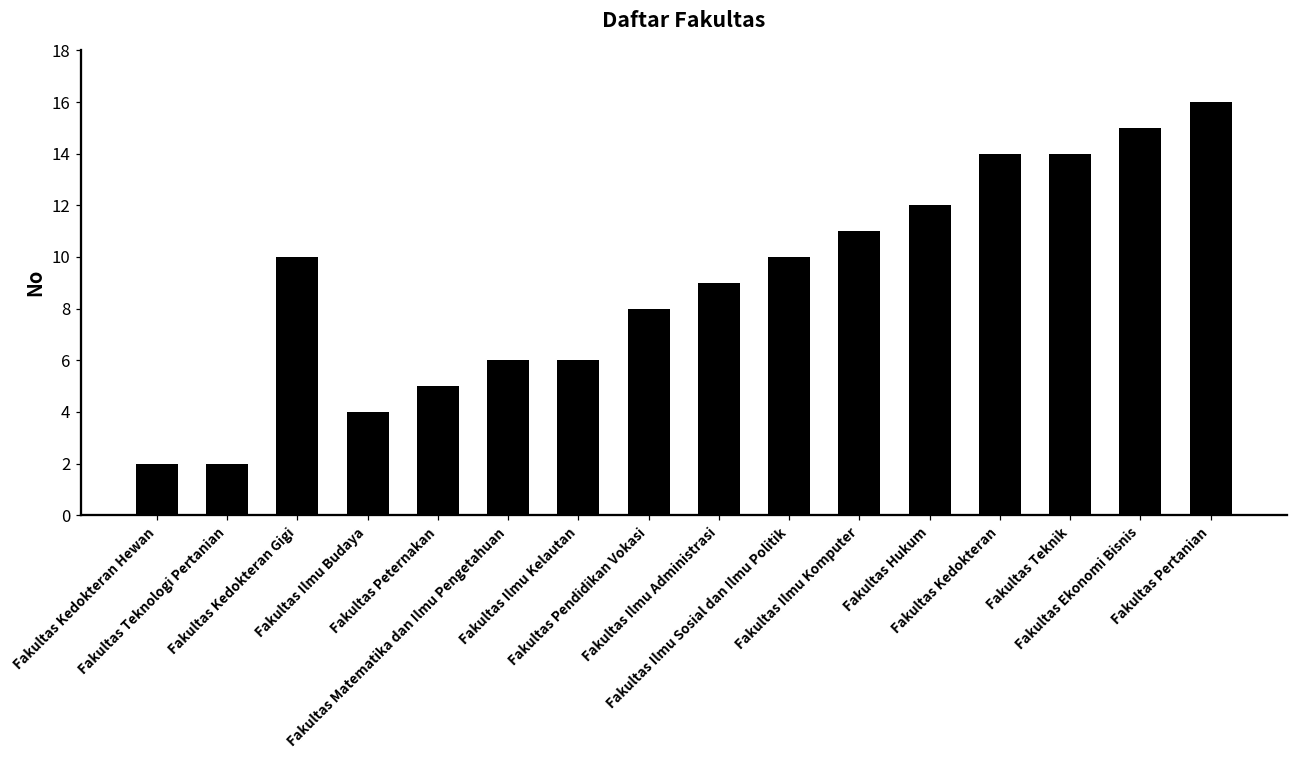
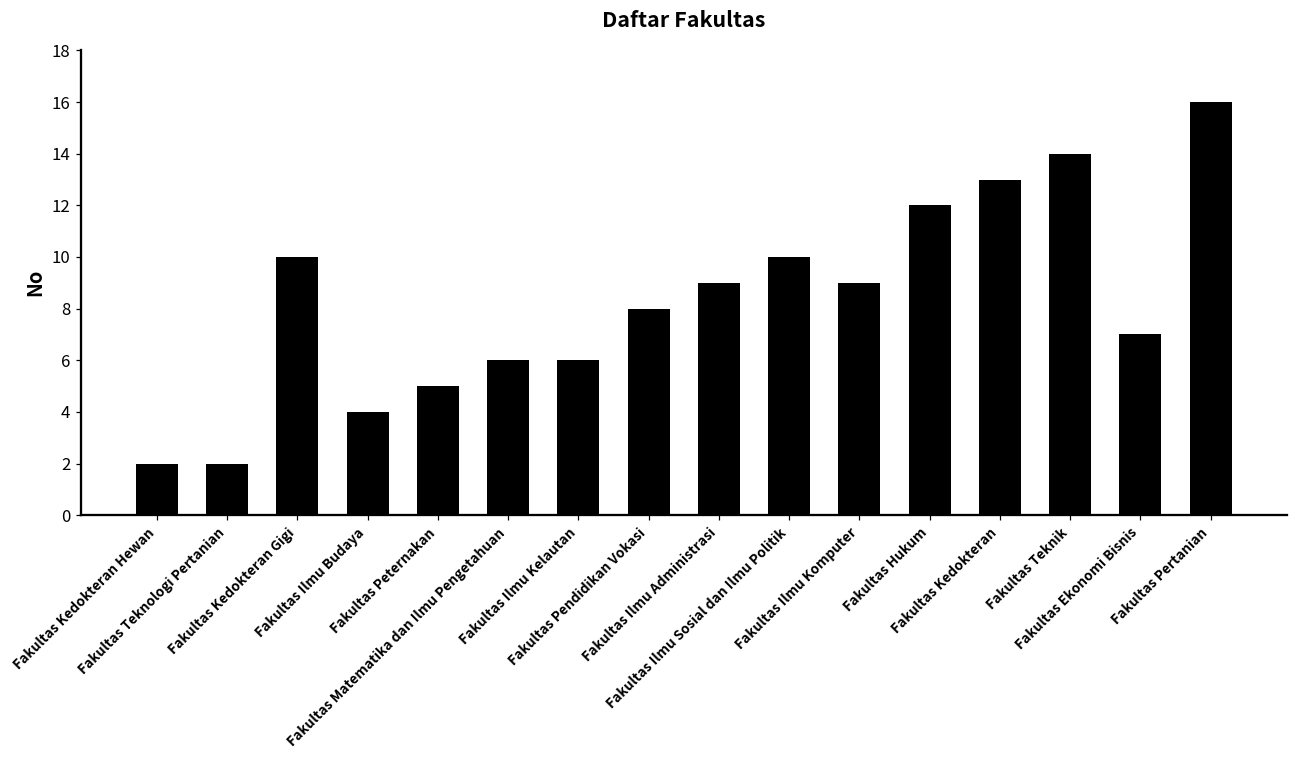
Fakultas Ilmu Komputer: 11 -> 9
Fakultas Kedokteran: 14 -> 13
Fakultas Ekonomi Bisnis: 15 -> 7
